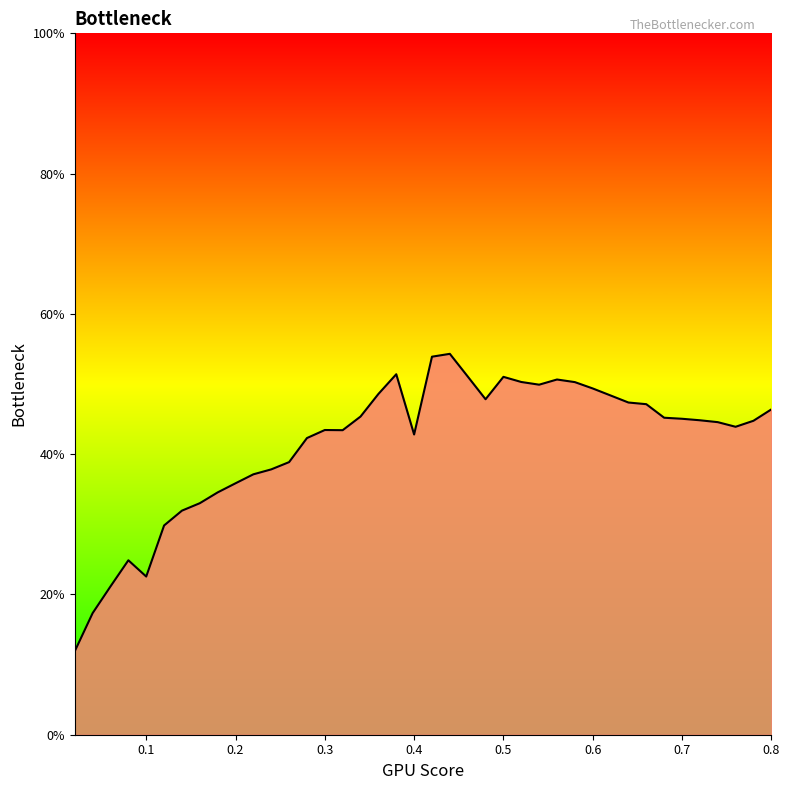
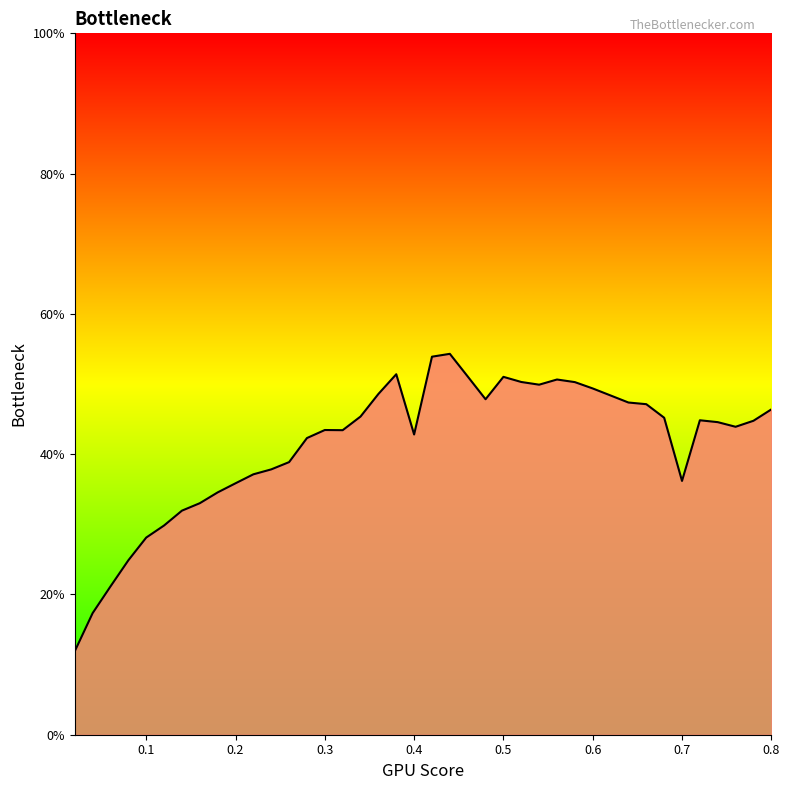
0.1: 23% -> 28%
0.7: 45% -> 36%
